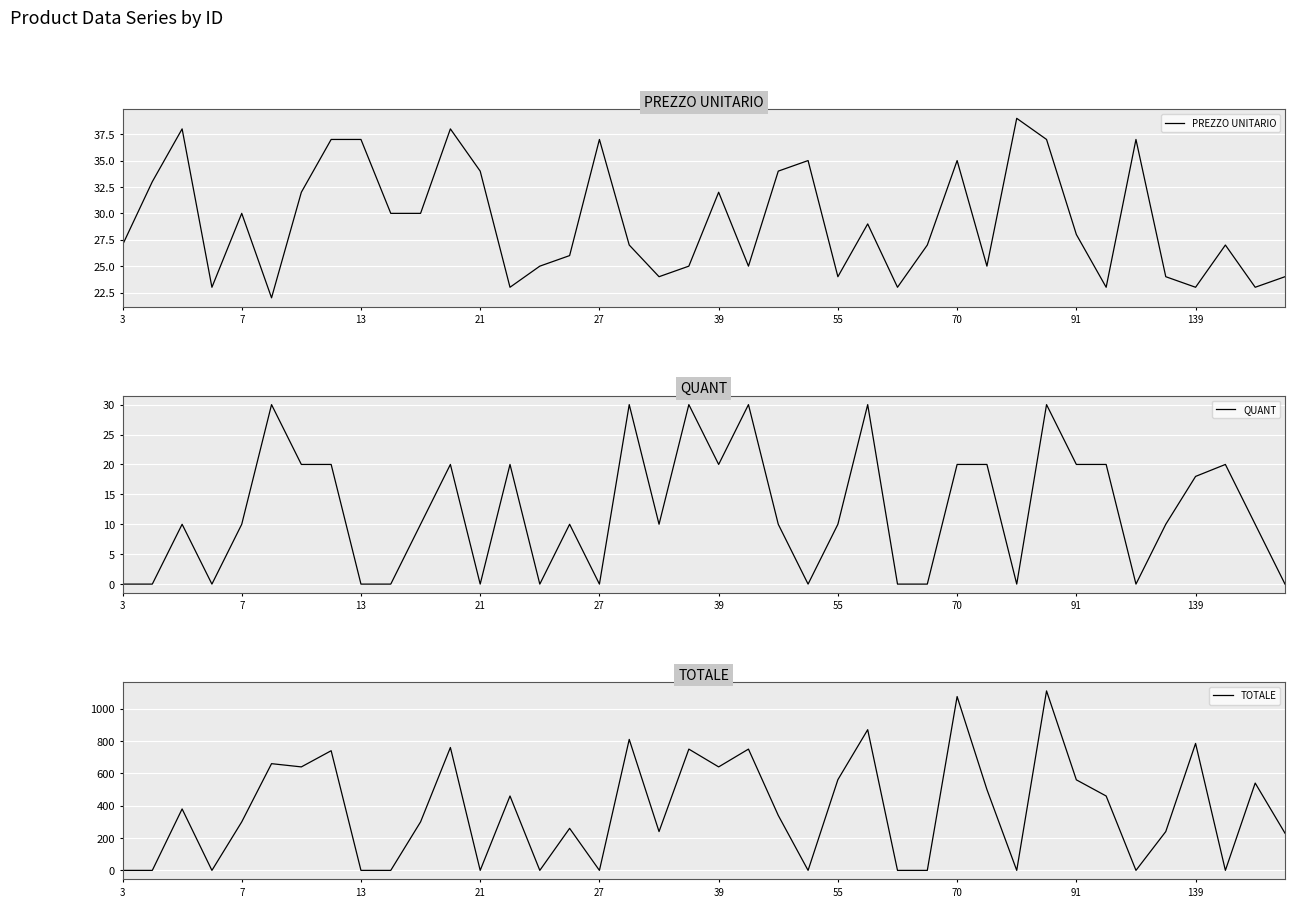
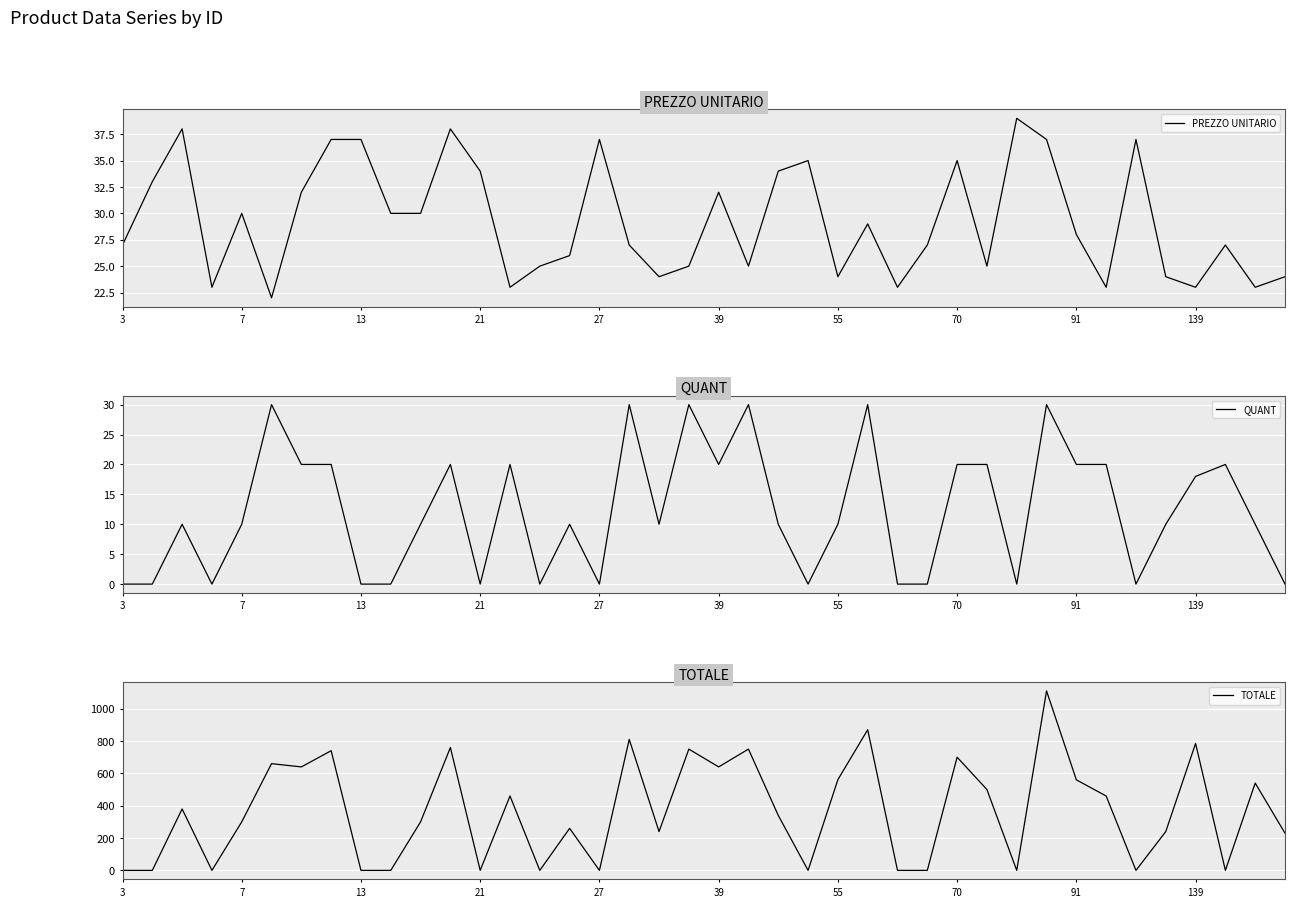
TOTALE, 70: 1080 -> 700
